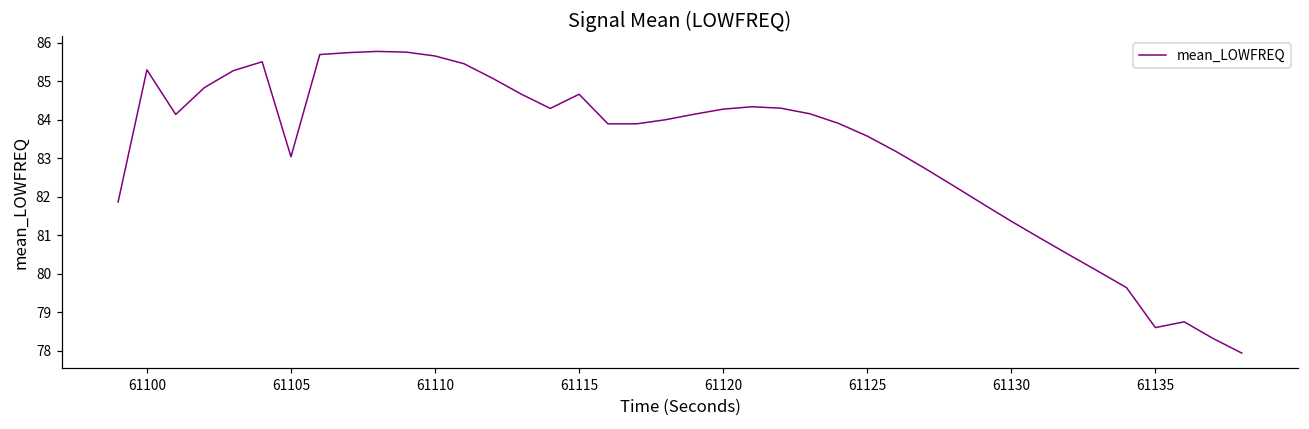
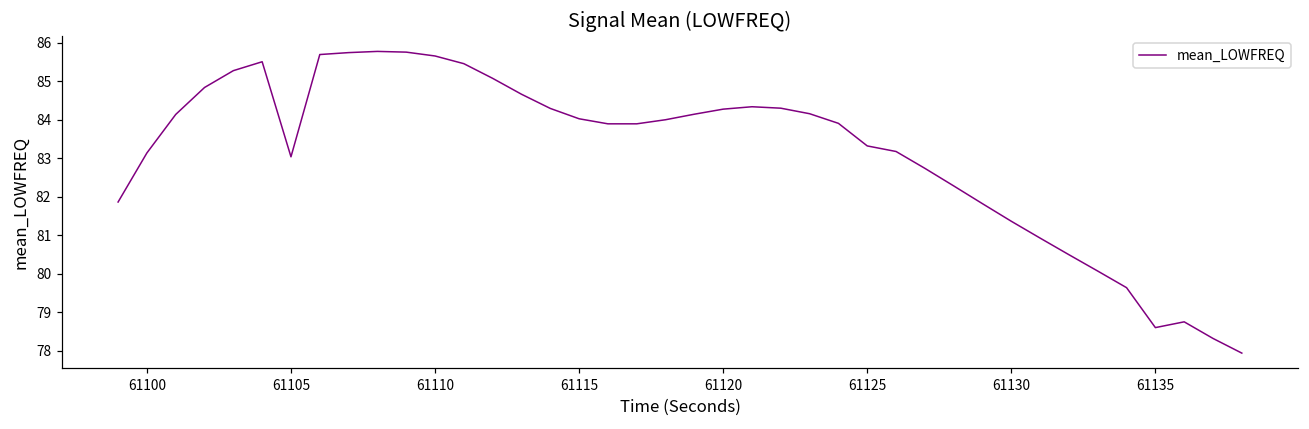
61100: 85.3 -> 83.1
61115: 84.7 -> 84.0
61125: 83.6 -> 83.3
